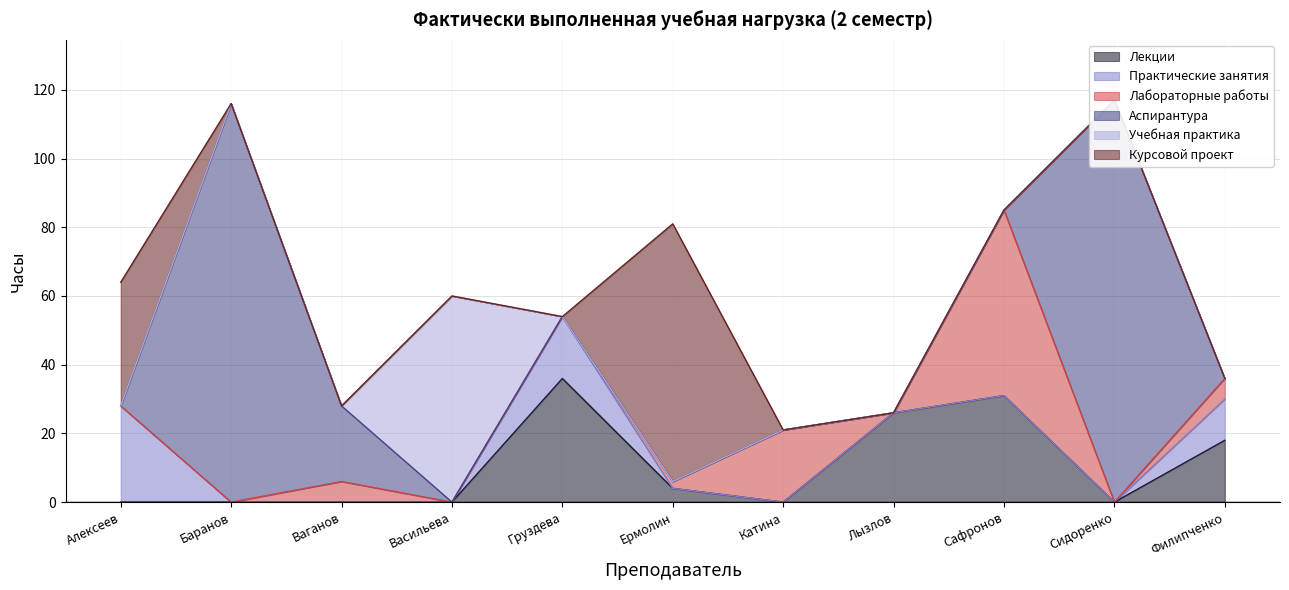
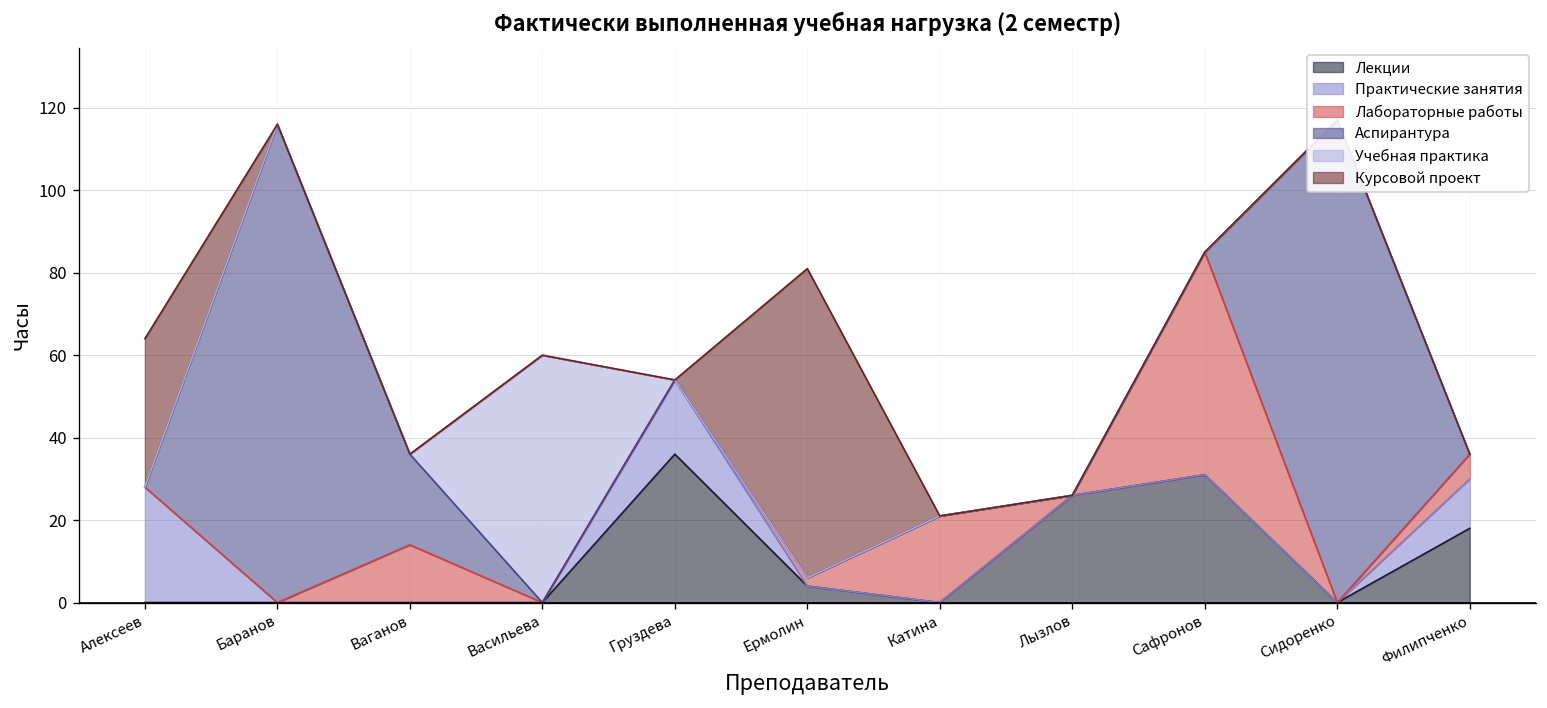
Лабораторные работы, Ваганов: 6 -> 14
